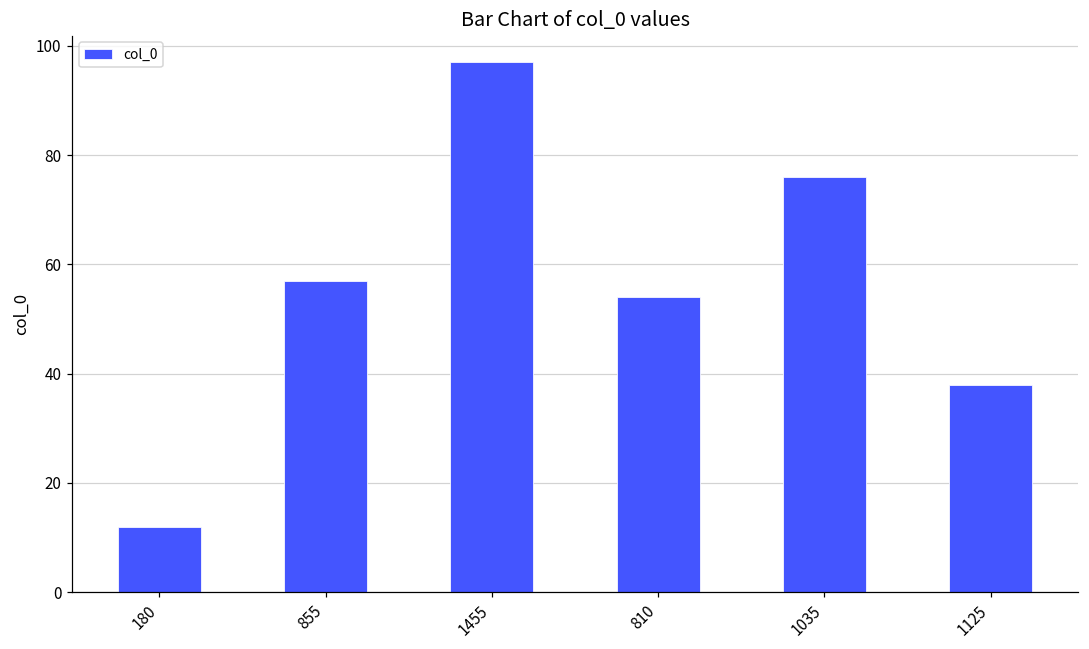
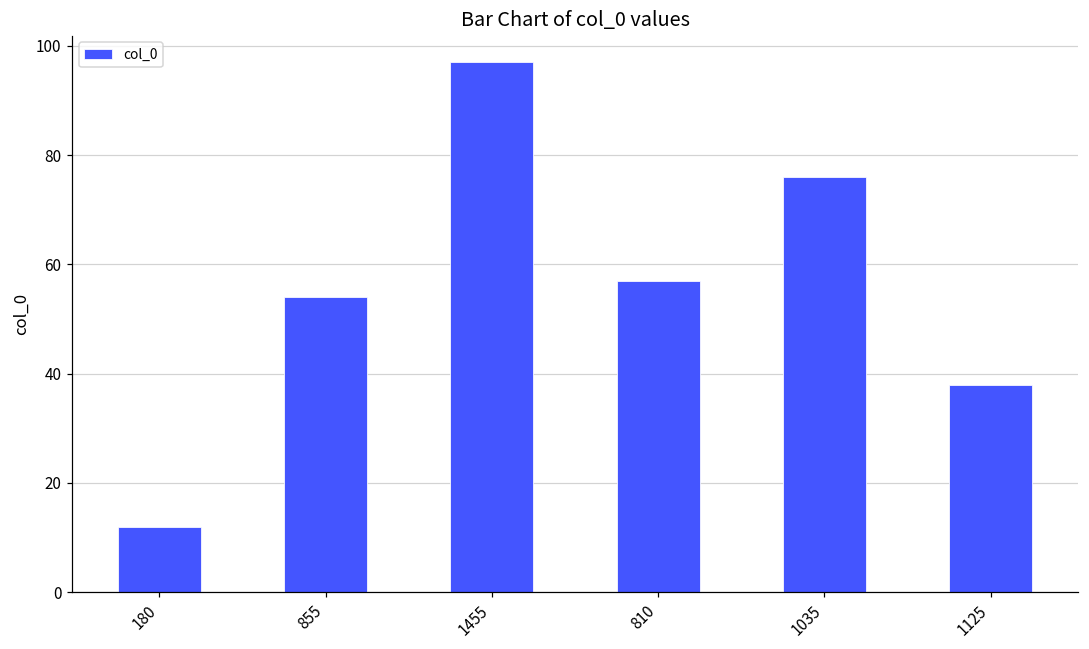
855: 57 -> 54
810: 54 -> 57
